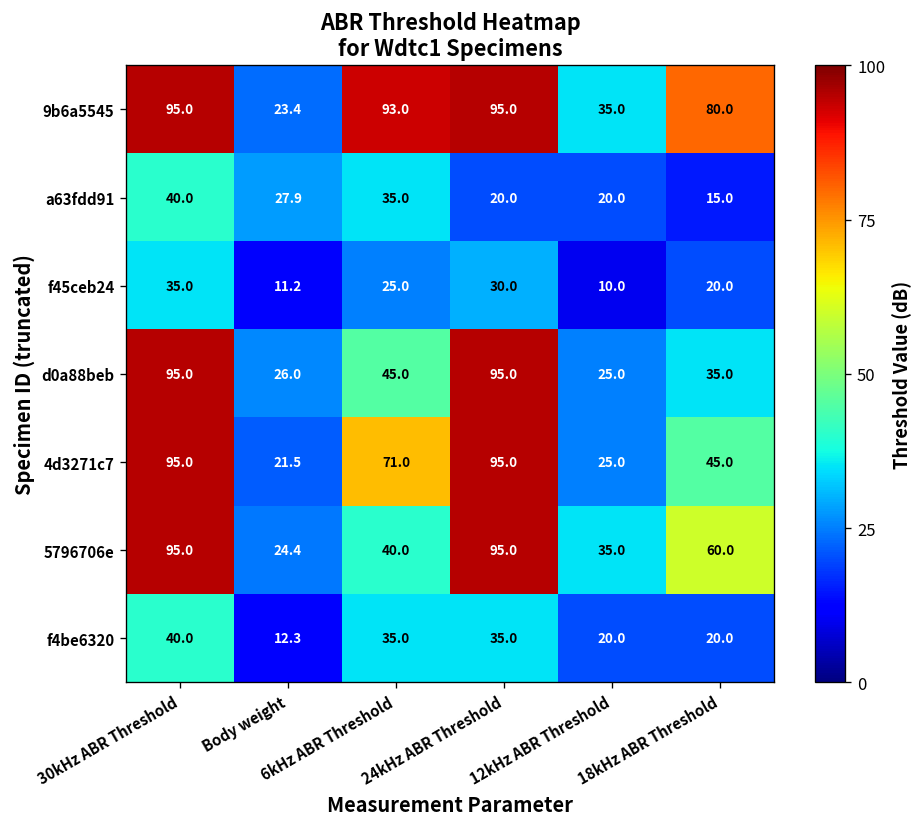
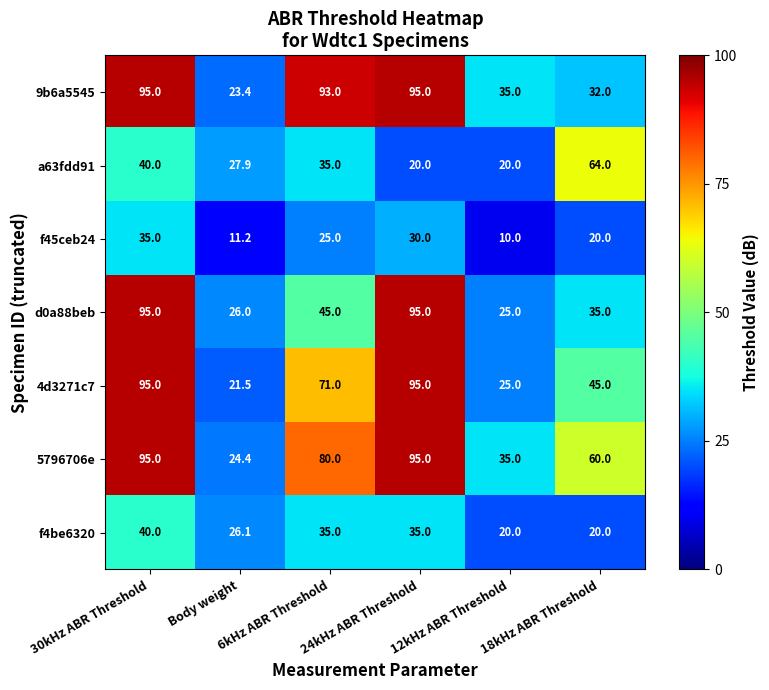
9b6a5545, 18kHz ABR Threshold: 80.0 -> 32.0
a63fdd91, 18kHz ABR Threshold: 15.0 -> 64.0
5796706e, 6kHz ABR Threshold: 40.0 -> 80.0
f4be6320, Body weight: 12.3 -> 26.1
